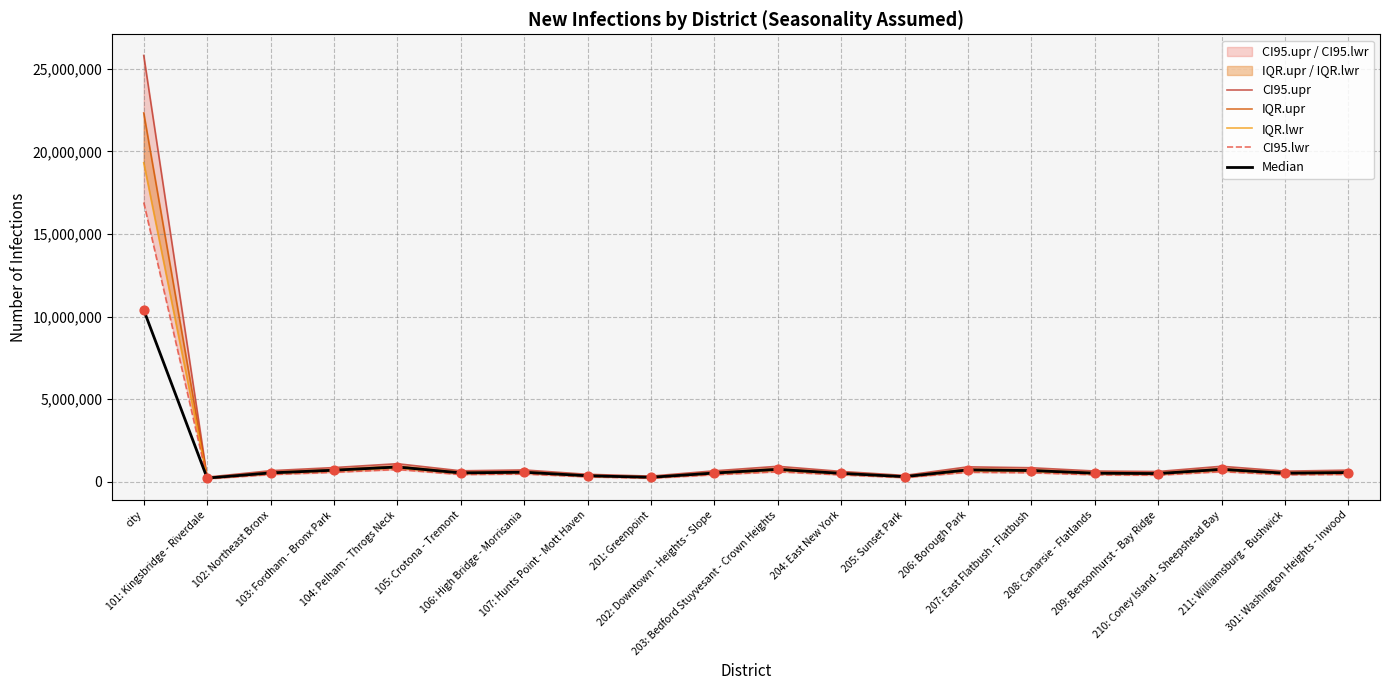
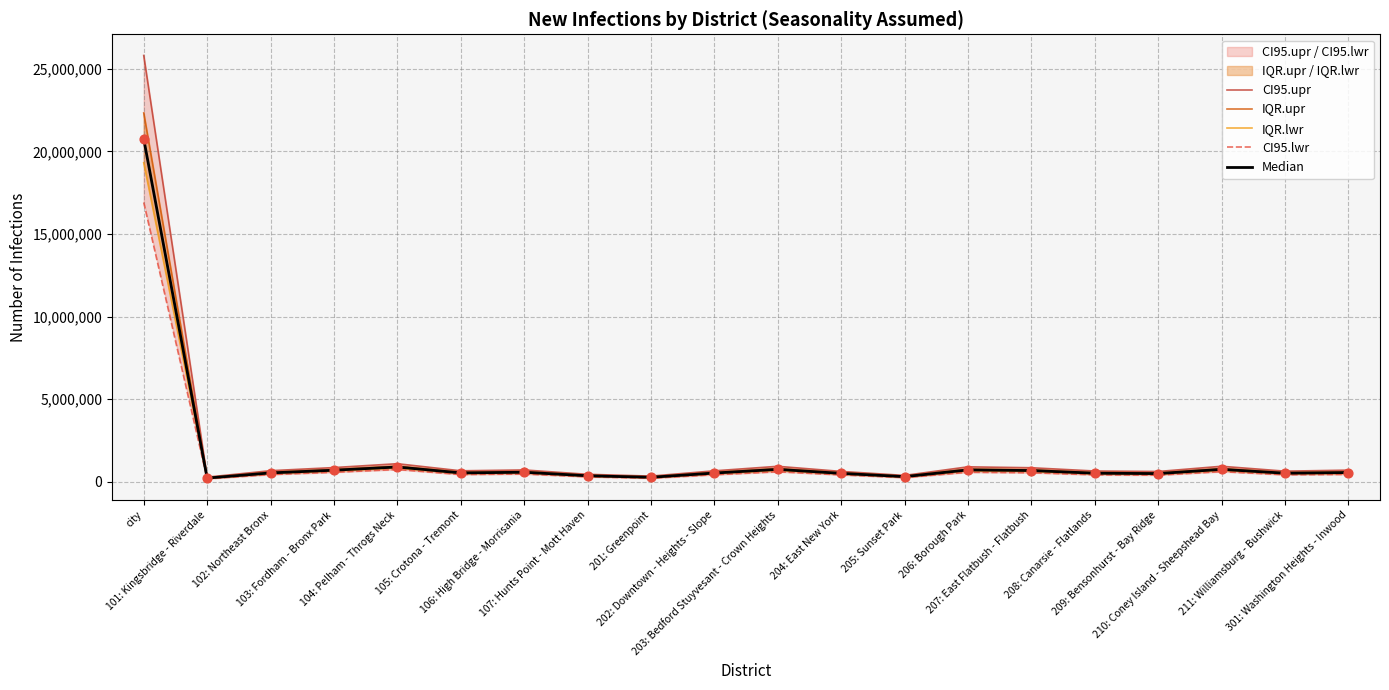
Median, city: 10,400,000 -> 20,800,000
